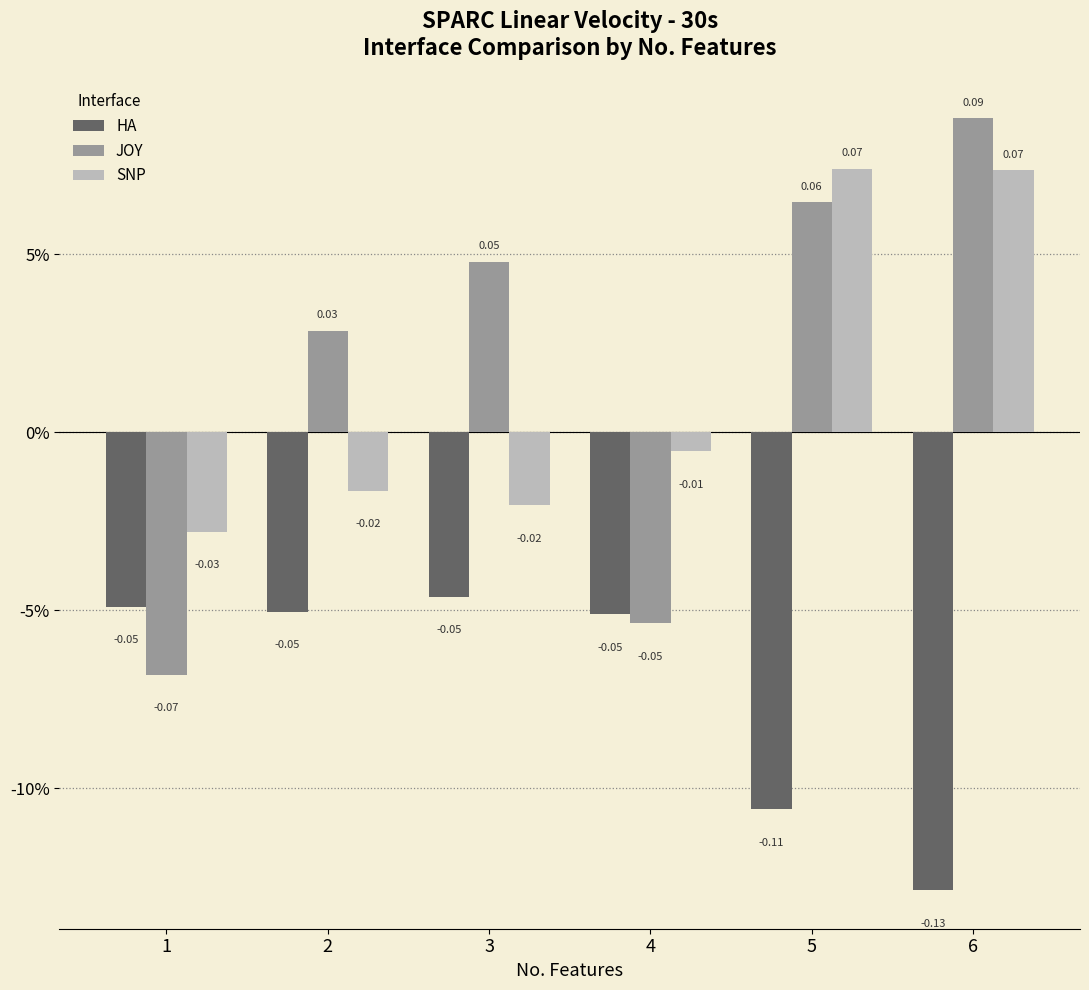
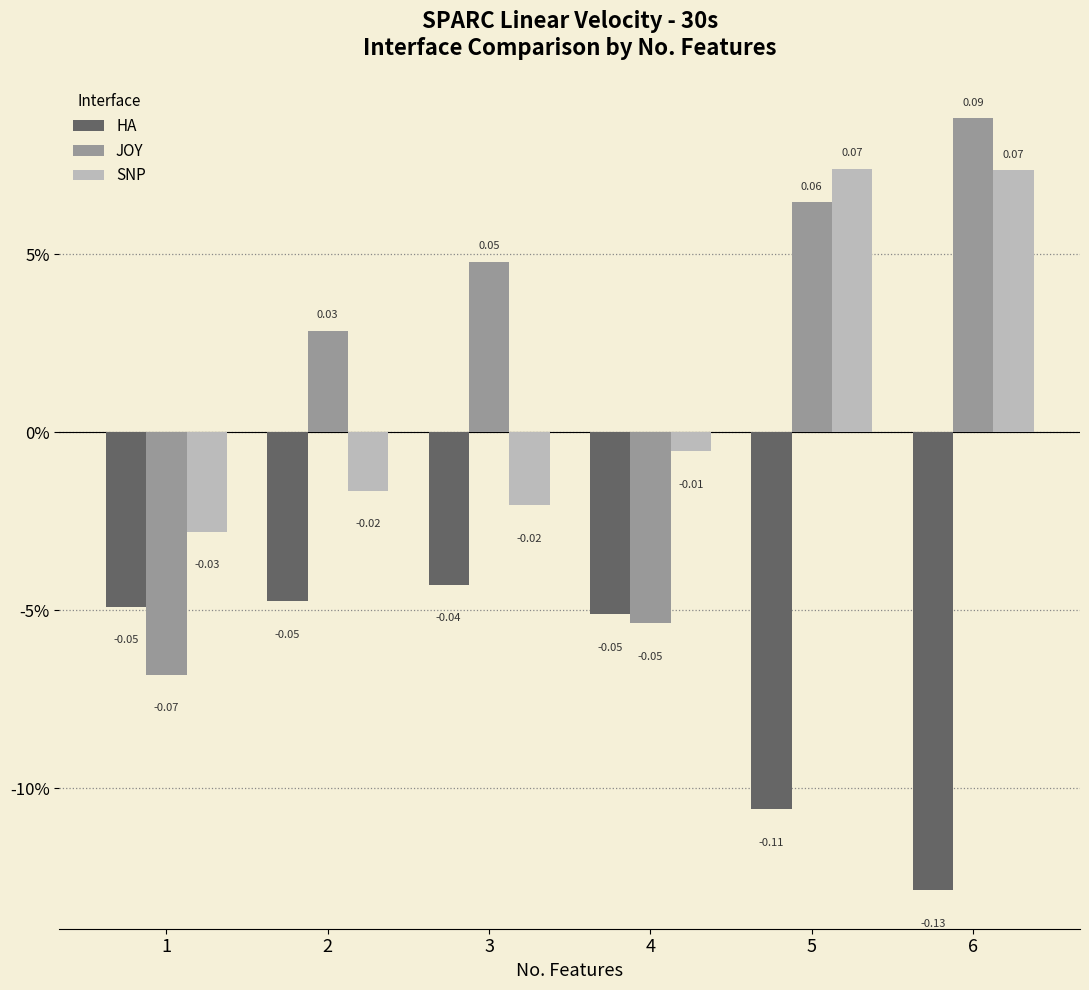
HA, 2: -5.0% -> -4.7%
HA, 3: -0.05 -> -0.04
